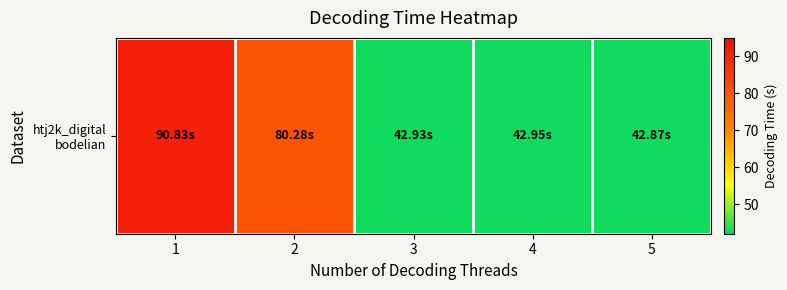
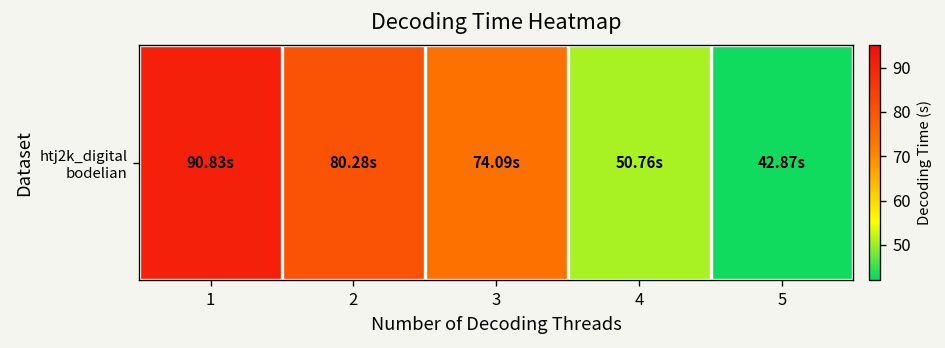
htj2k_digital bodelian, 3: 42.93s -> 74.09s
htj2k_digital bodelian, 4: 42.95s -> 50.76s
